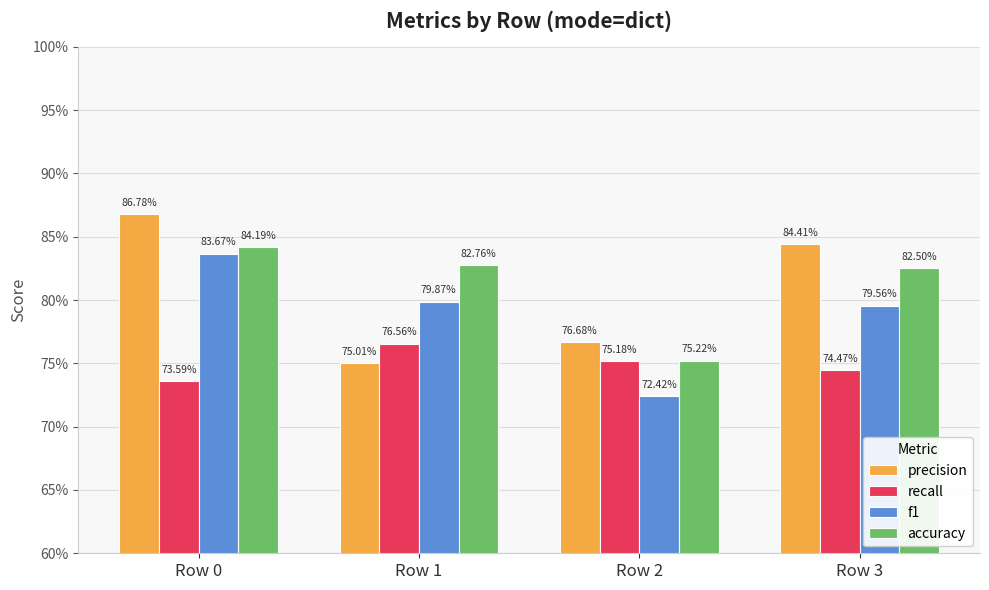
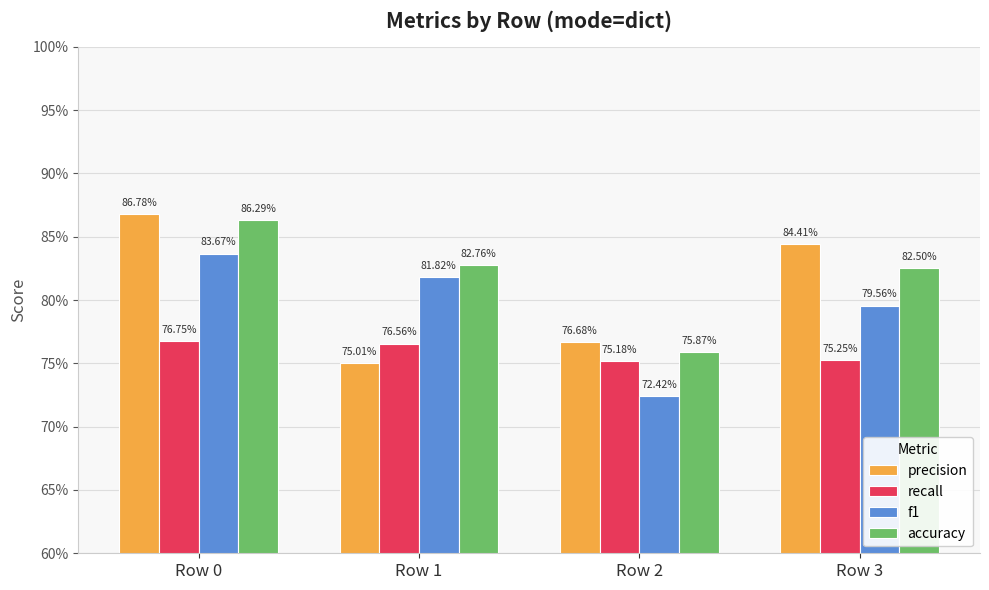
recall, Row 0: 73.59% -> 76.75%
accuracy, Row 0: 84.19% -> 86.29%
f1, Row 1: 79.87% -> 81.82%
accuracy, Row 2: 75.22% -> 75.87%
recall, Row 3: 74.47% -> 75.25%
